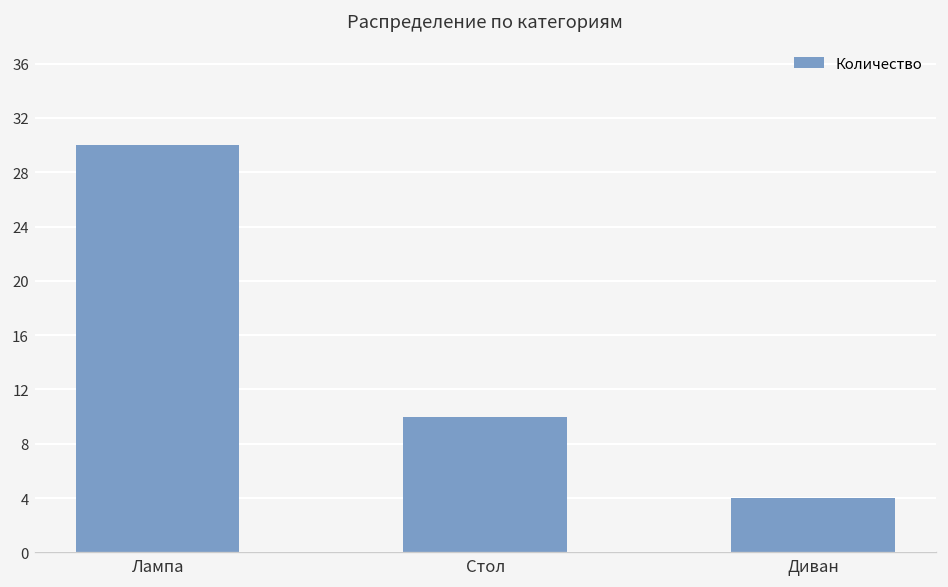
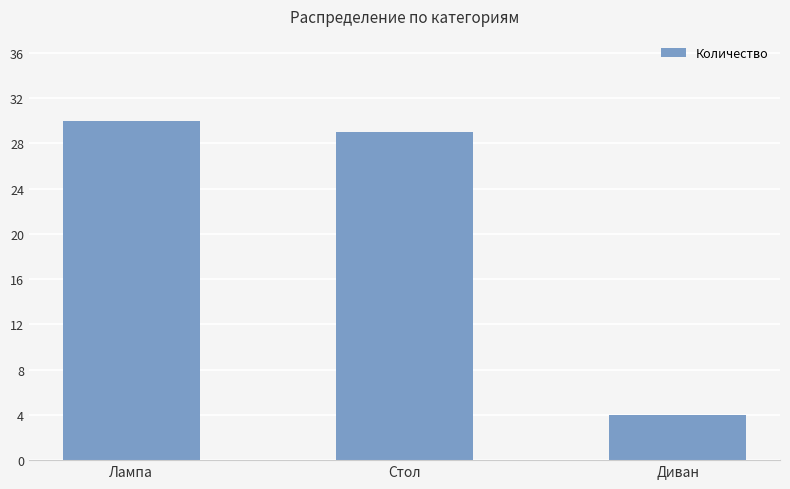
Стол: 10 -> 29
